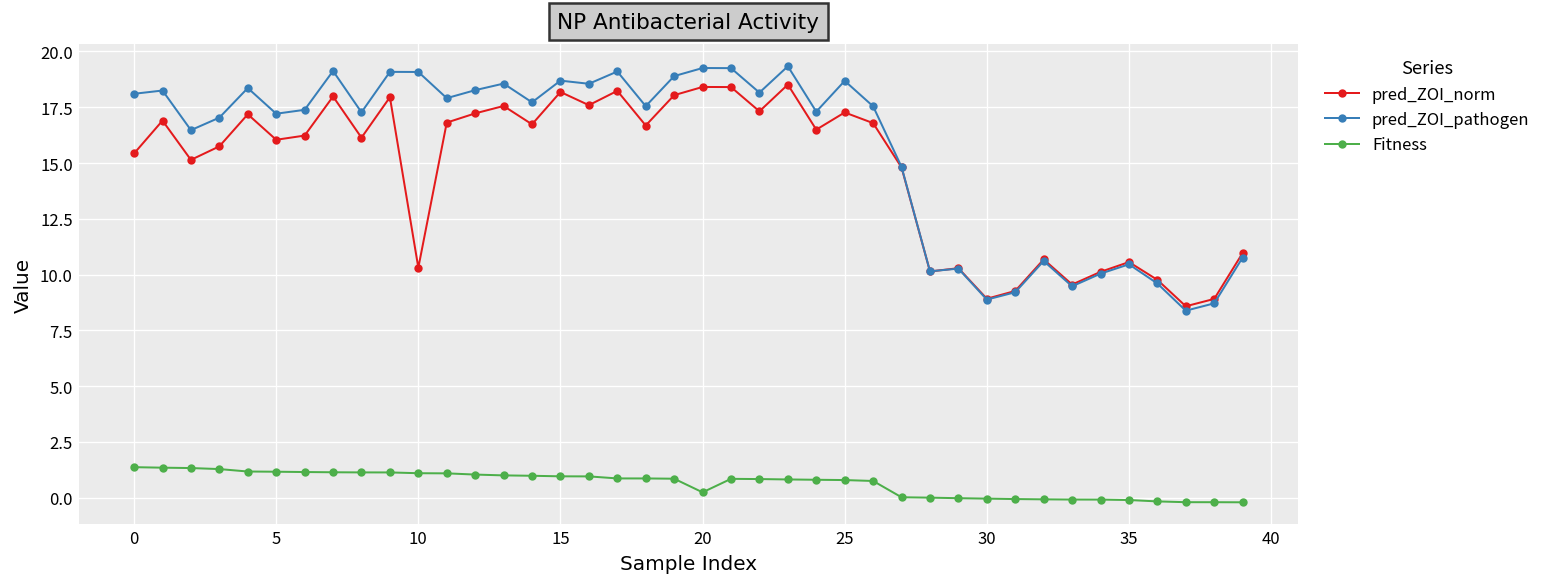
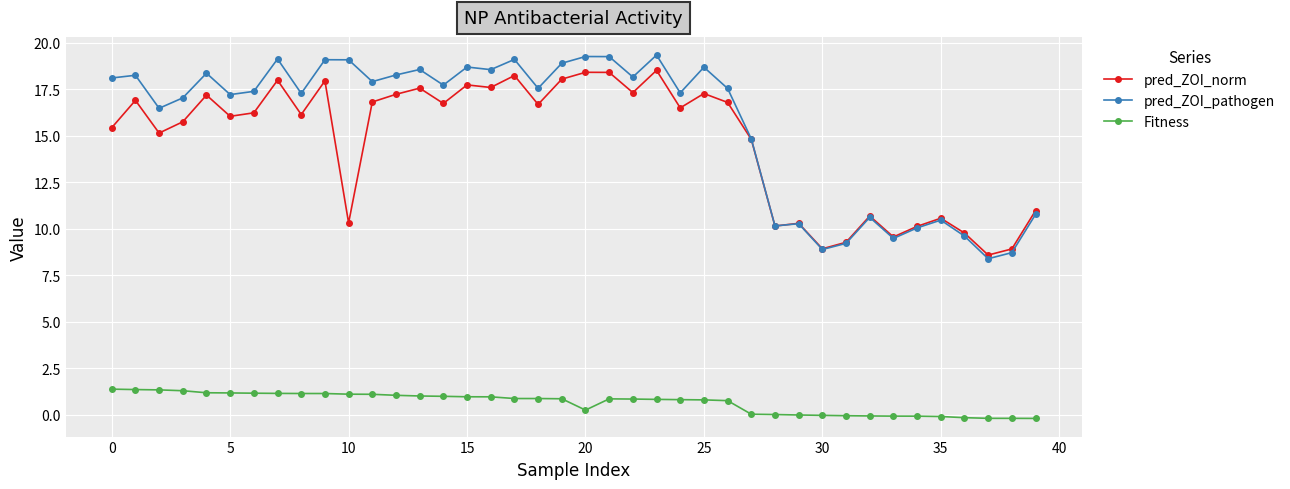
pred_ZOI_norm, 15: 18.2 -> 17.7
